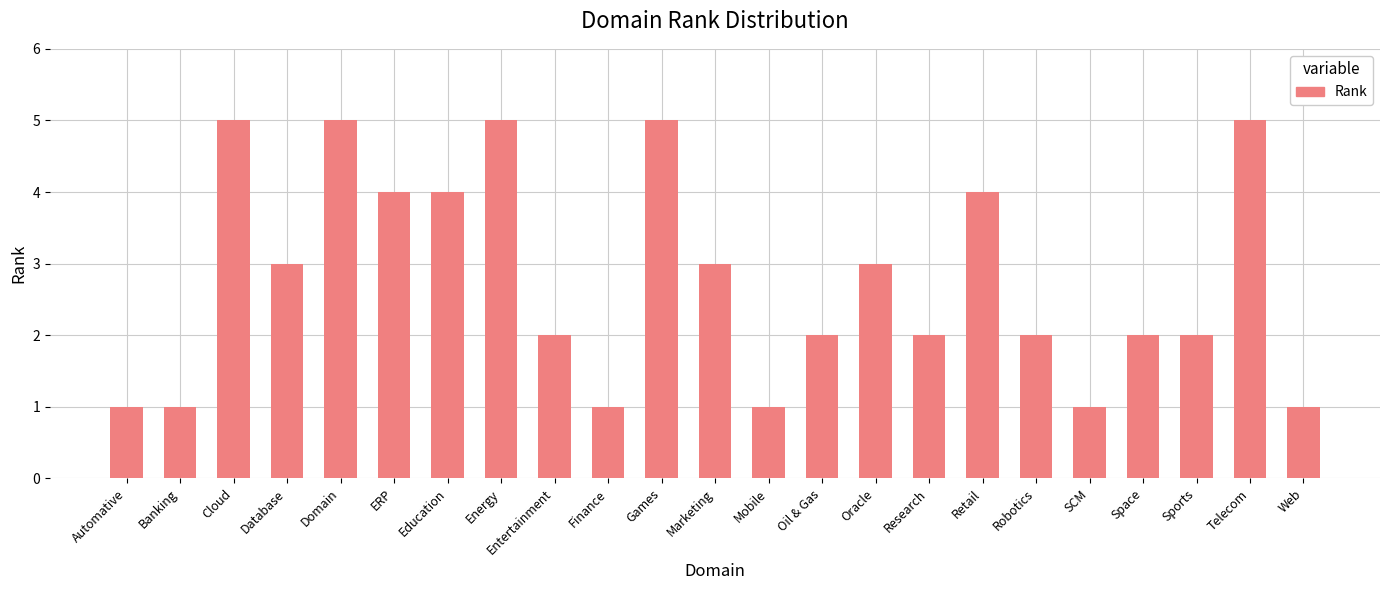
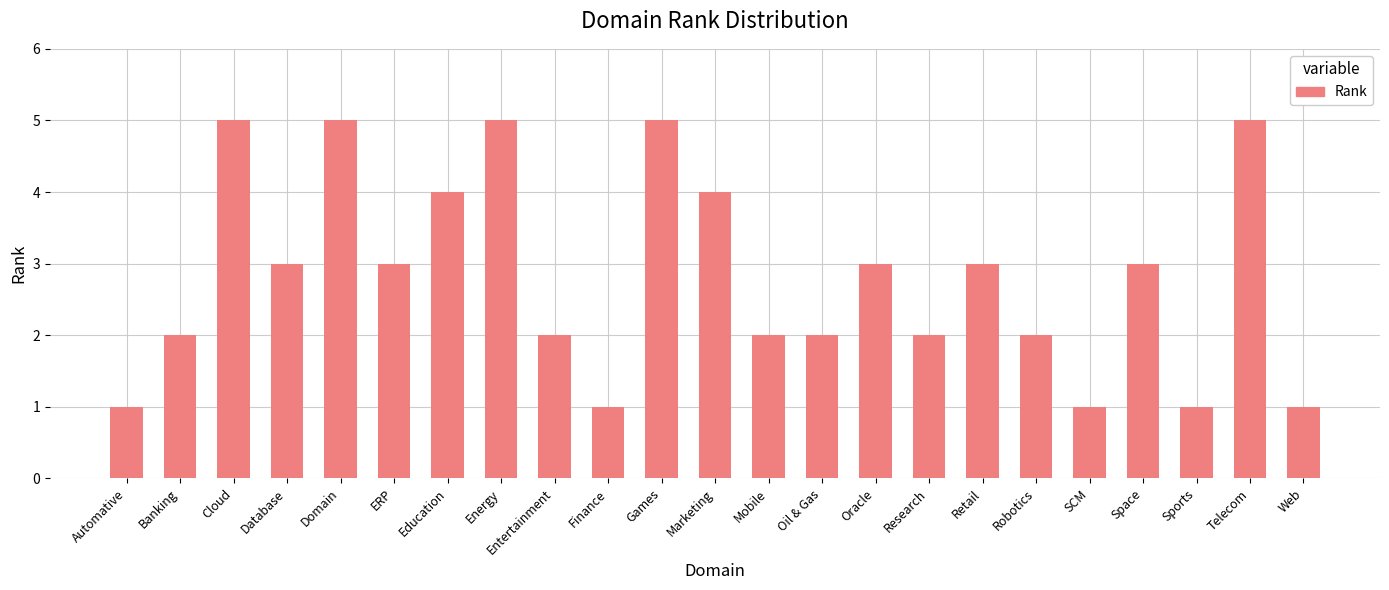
Banking: 1 -> 2
ERP: 4 -> 3
Marketing: 3 -> 4
Mobile: 1 -> 2
Retail: 4 -> 3
Space: 2 -> 3
Sports: 2 -> 1
